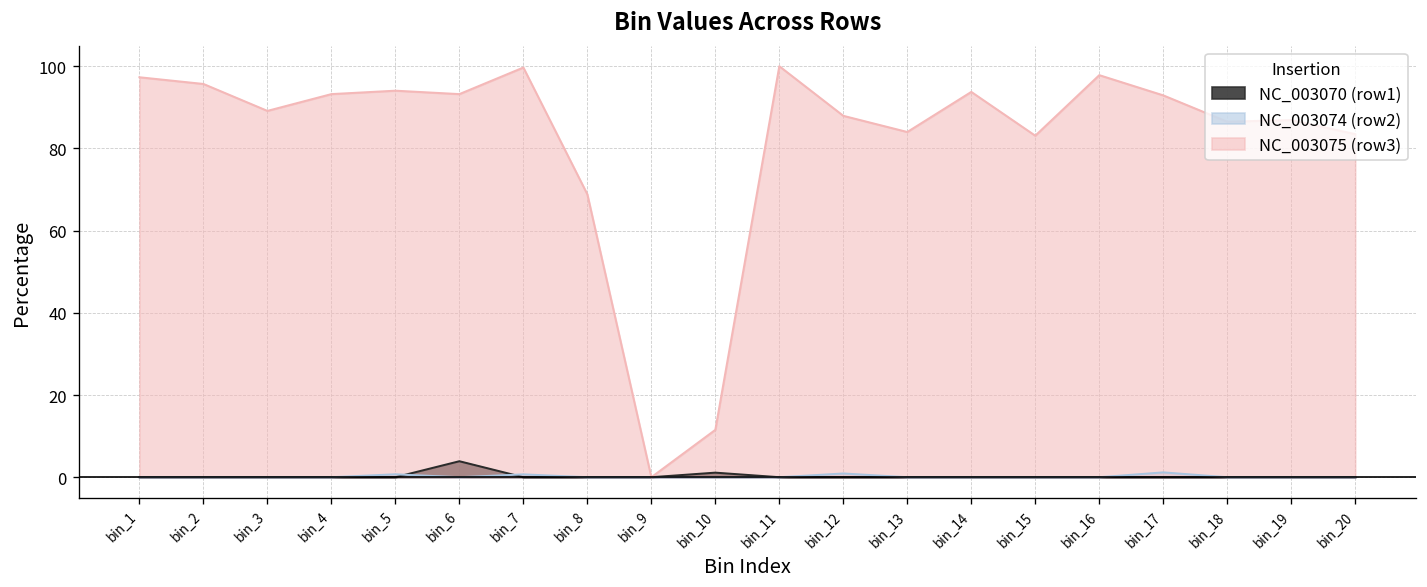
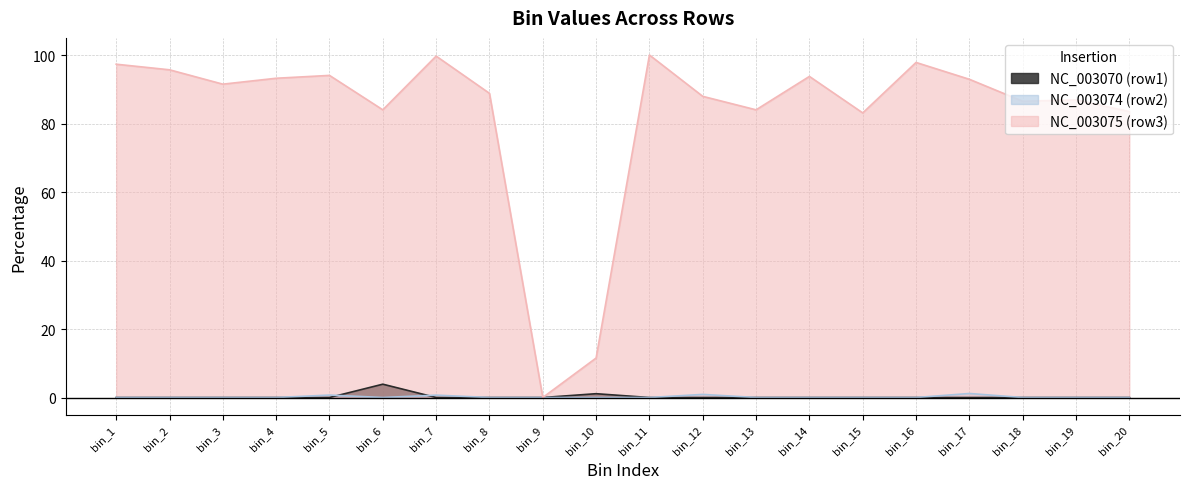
NC_003075 (row3), bin_3: 89 -> 91
NC_003075 (row3), bin_6: 93 -> 84
NC_003075 (row3), bin_8: 69 -> 89
